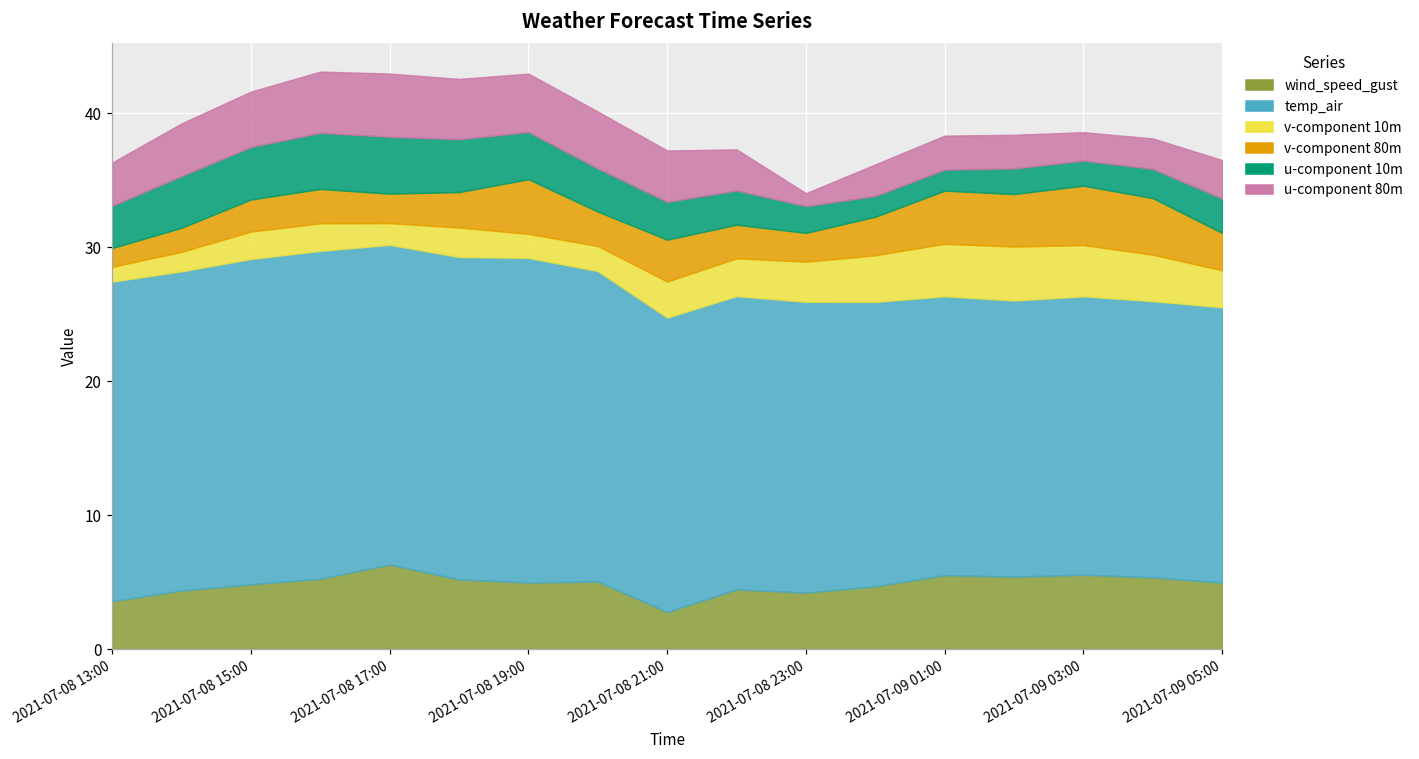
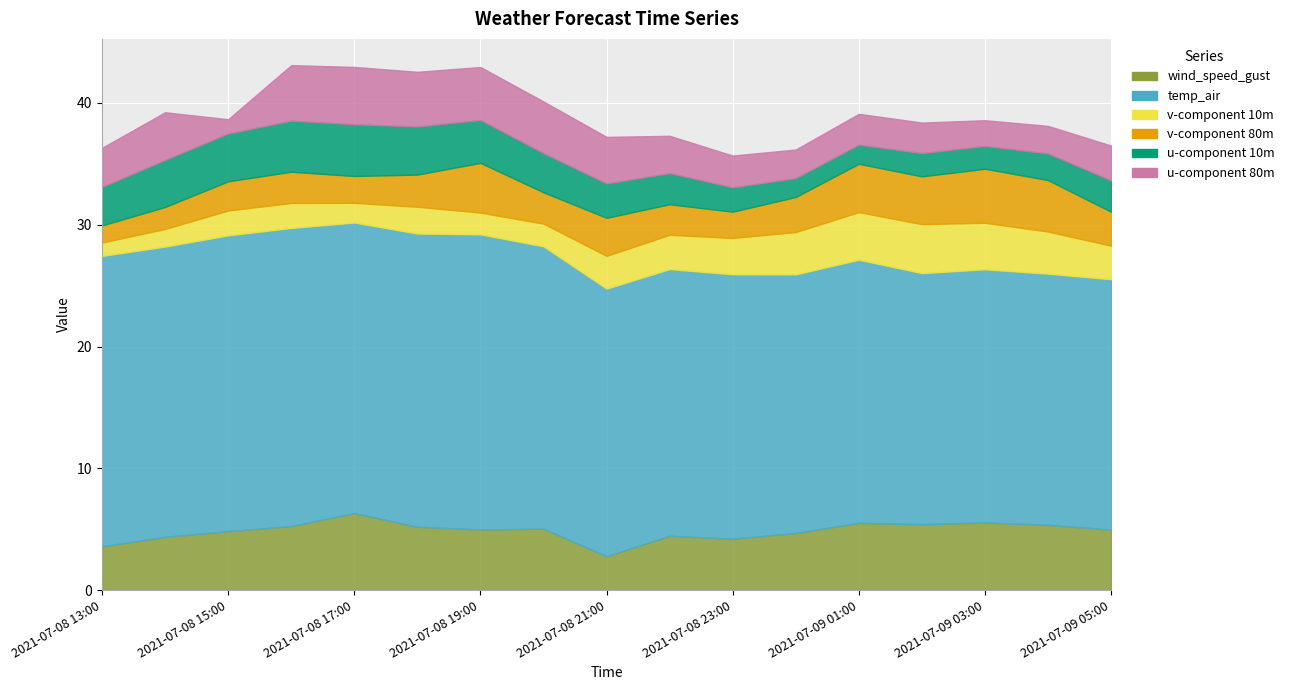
u-component 80m, 2021-07-08 15:00: 4.1 -> 1.2
u-component 80m, 2021-07-08 23:00: 1.0 -> 2.6
temp_air, 2021-07-09 01:00: 20.8 -> 21.6
